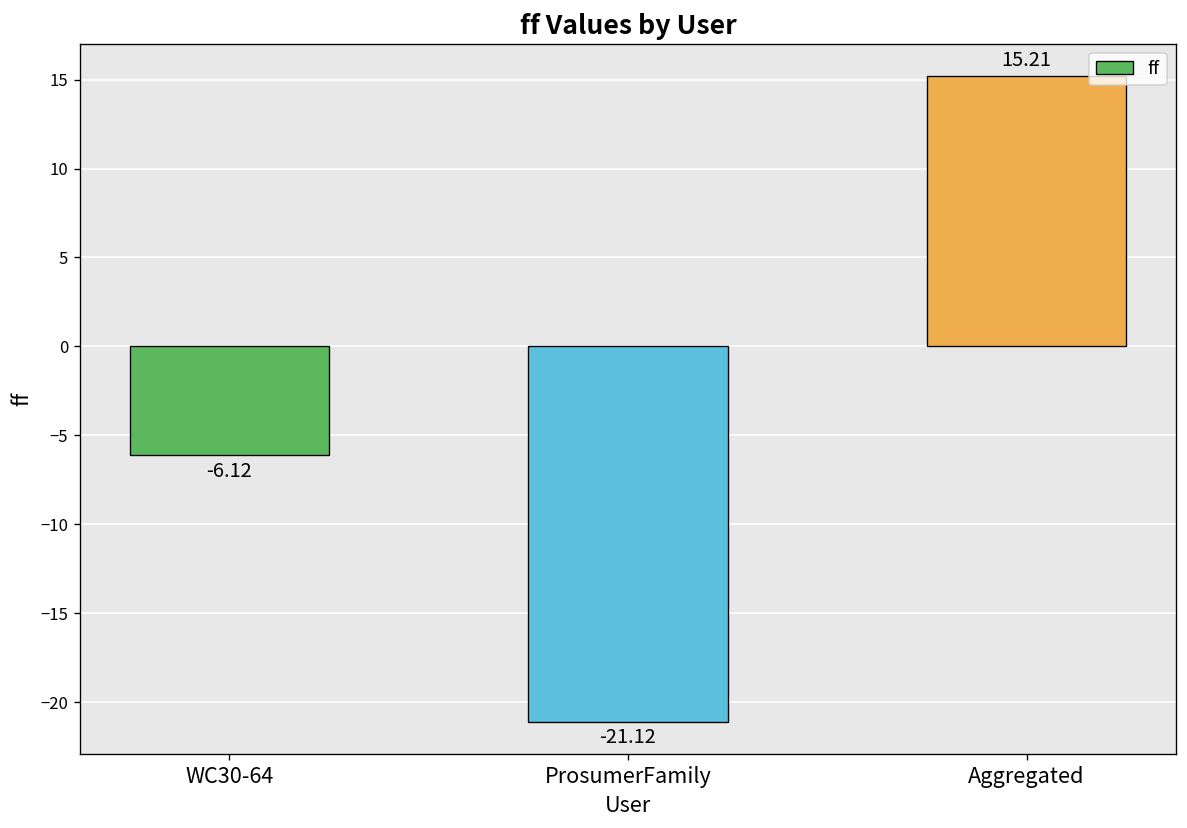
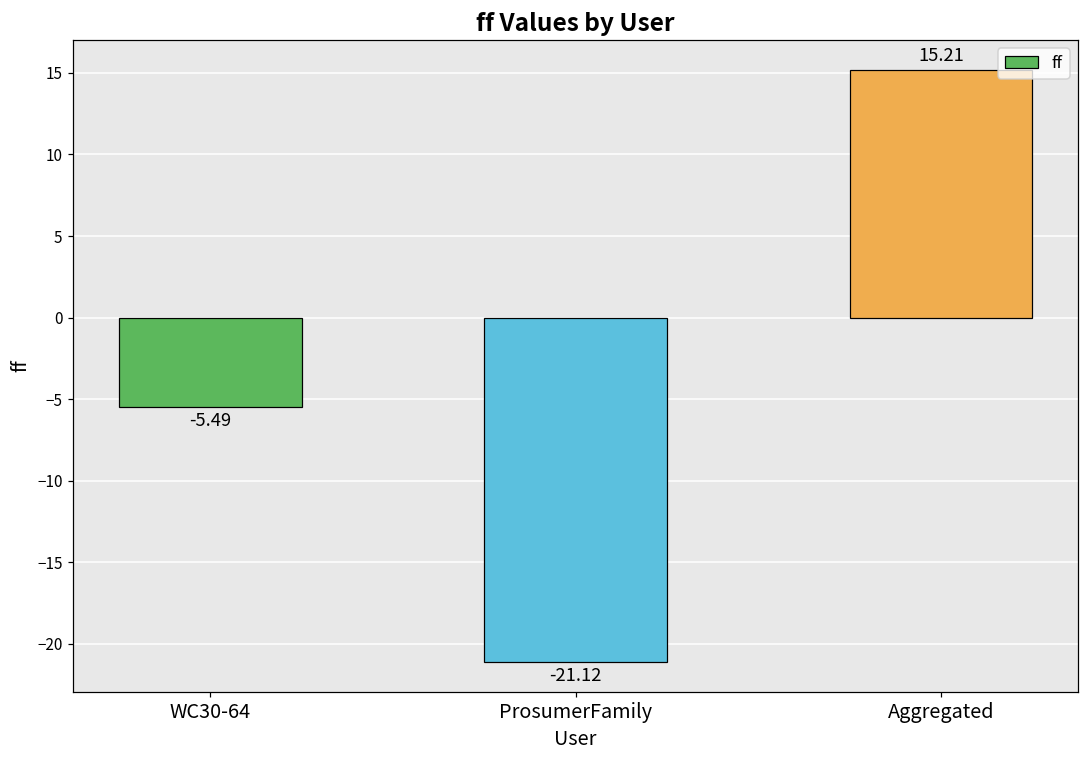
WC30-64: -6.12 -> -5.49
